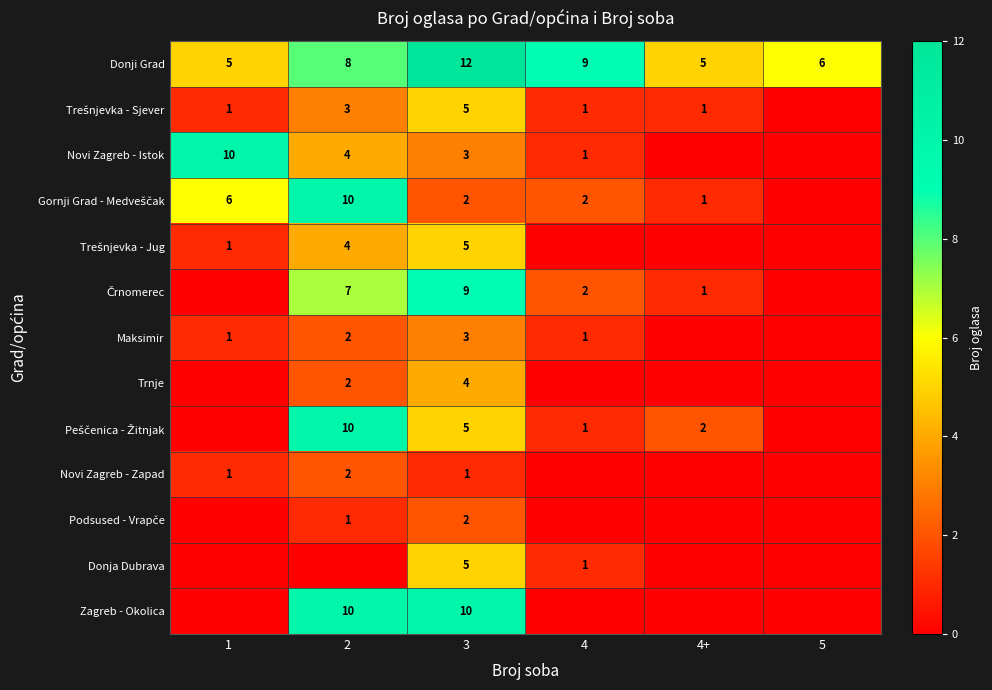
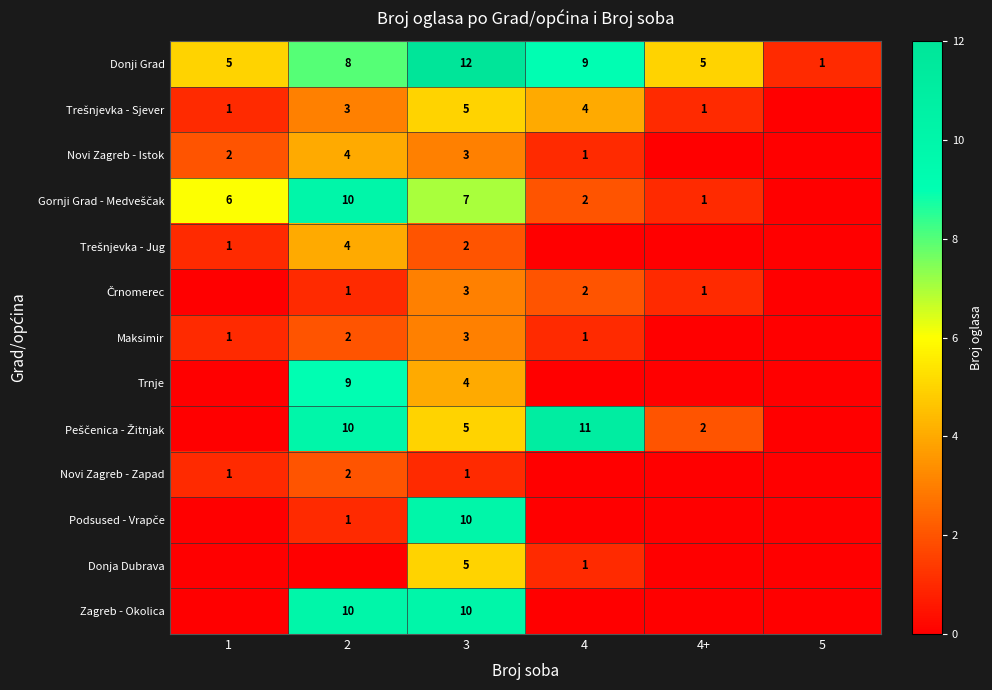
Donji Grad, 5: 6 -> 1
Trešnjevka - Sjever, 4: 1 -> 4
Novi Zagreb - Istok, 1: 10 -> 2
Gornji Grad - Medveščak, 3: 2 -> 7
Trešnjevka - Jug, 3: 5 -> 2
Črnomerec, 2: 7 -> 1
Črnomerec, 3: 9 -> 3
Trnje, 2: 2 -> 9
Peščenica - Žitnjak, 4: 1 -> 11
Podsused - Vrapče, 3: 2 -> 10
